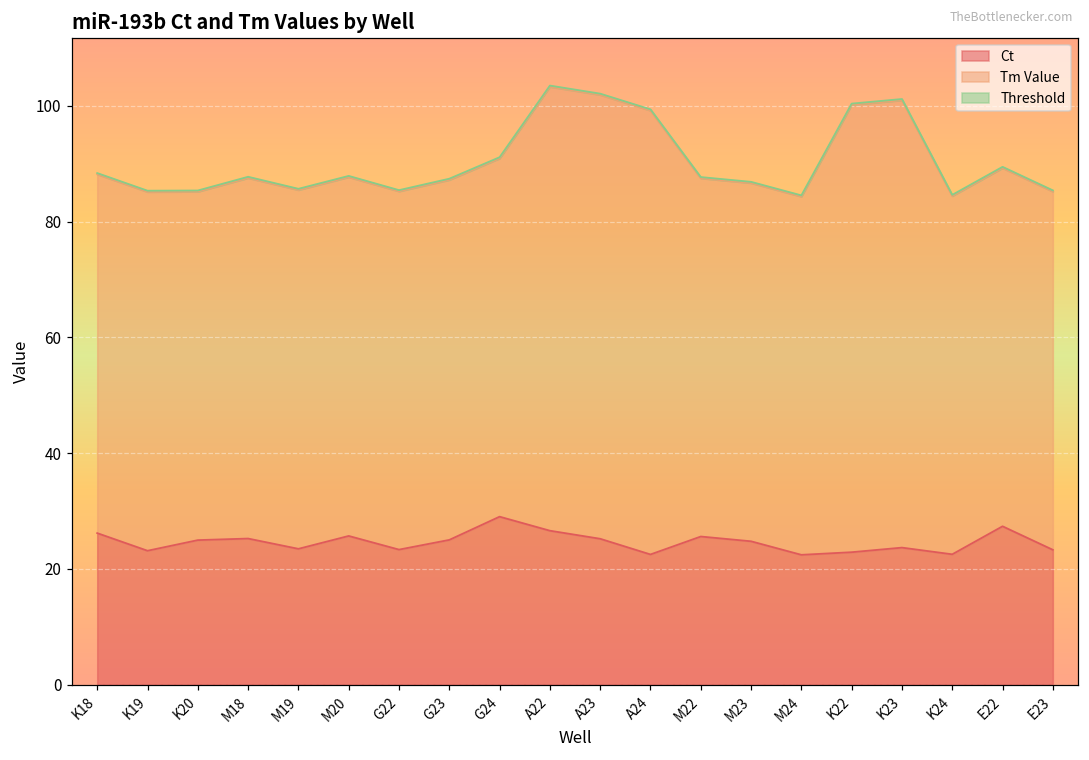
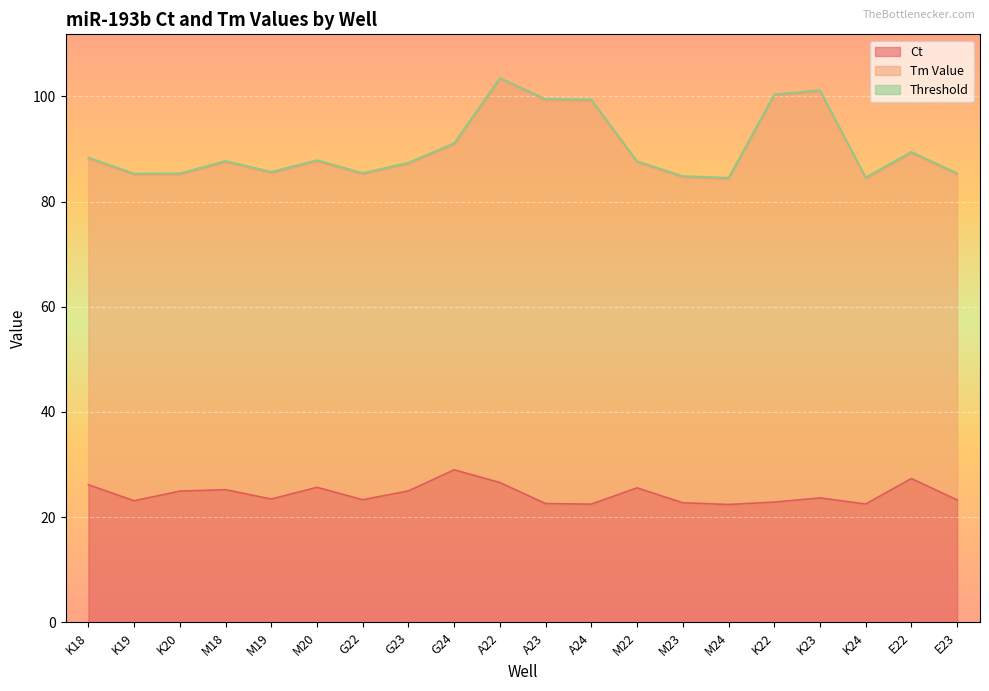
Ct, A23: 25 -> 23
Ct, M23: 25 -> 23
